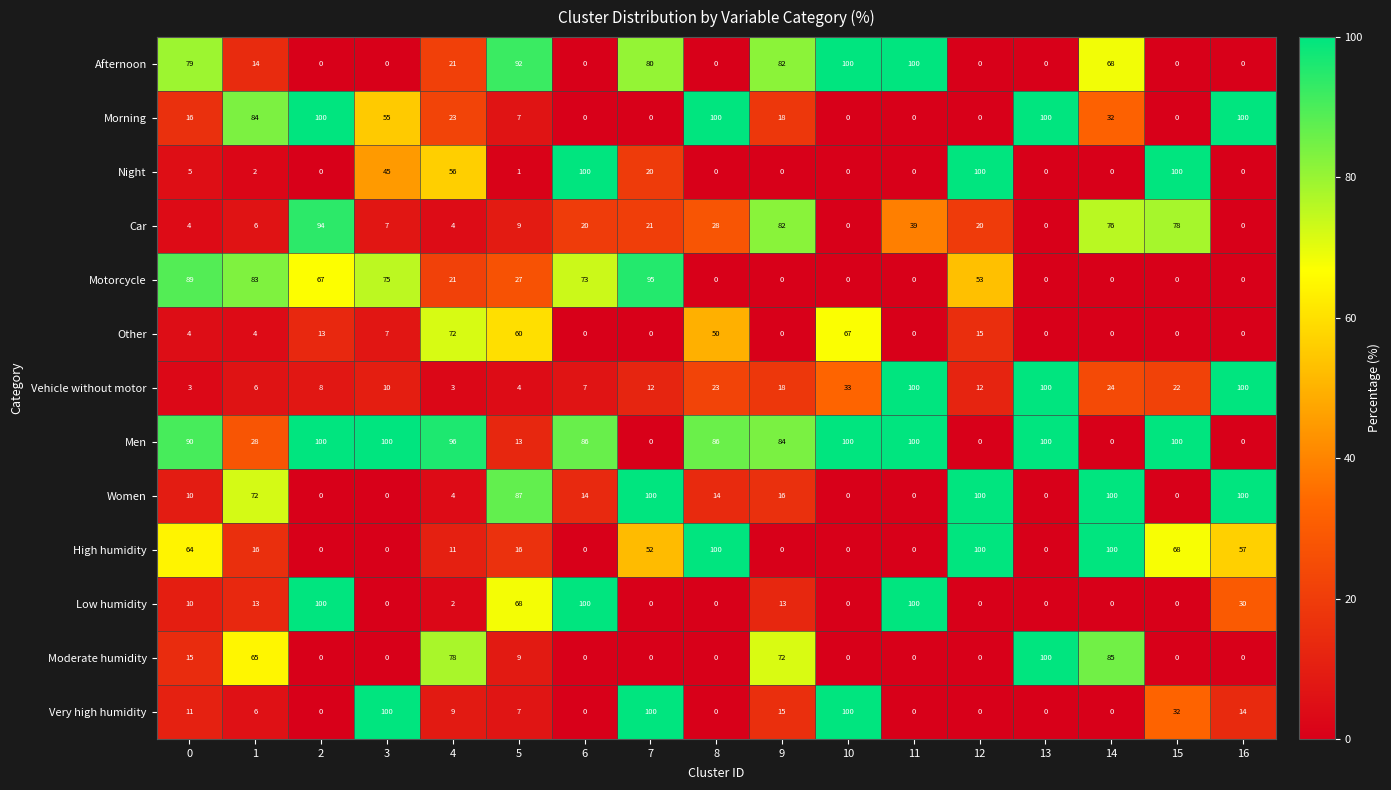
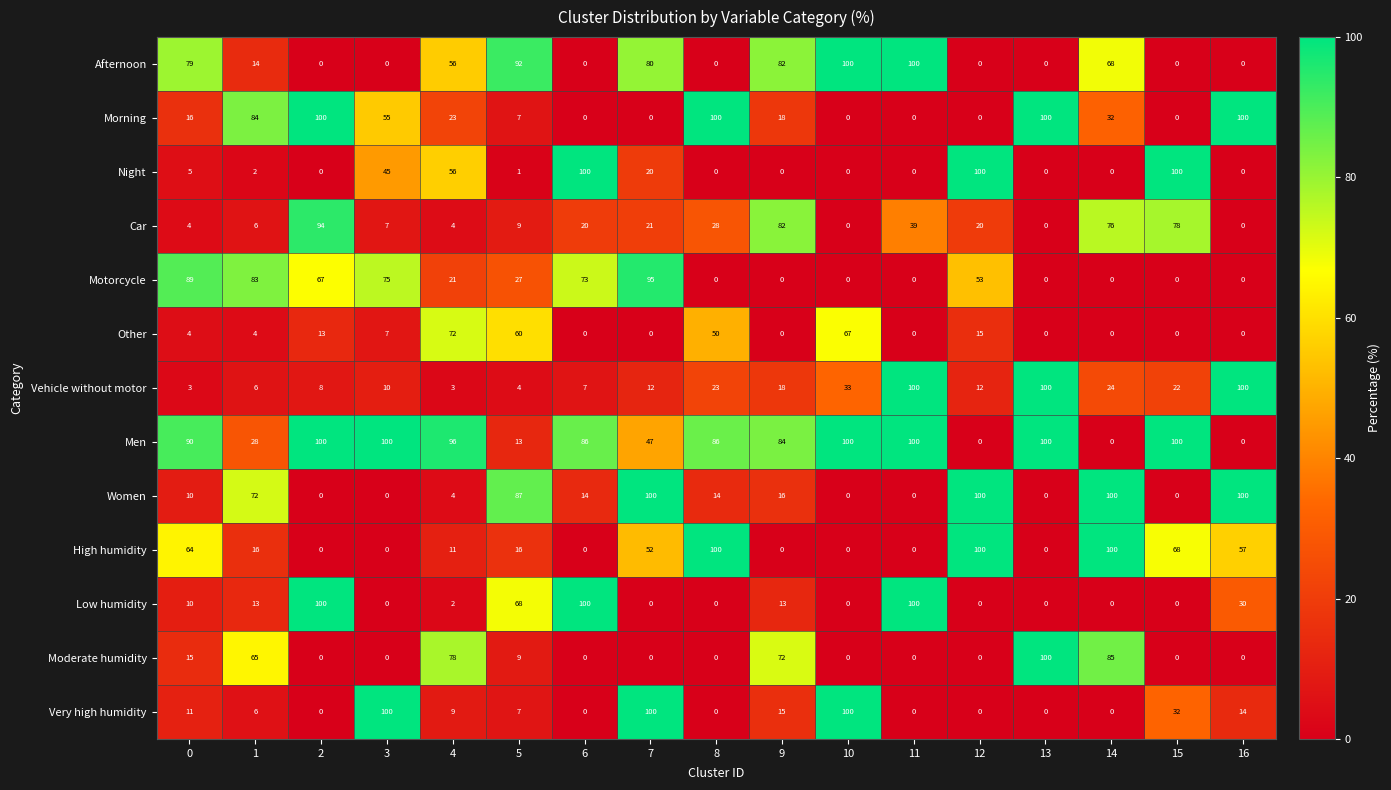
Afternoon, 4: 21 -> 56
Men, 7: 0 -> 47
